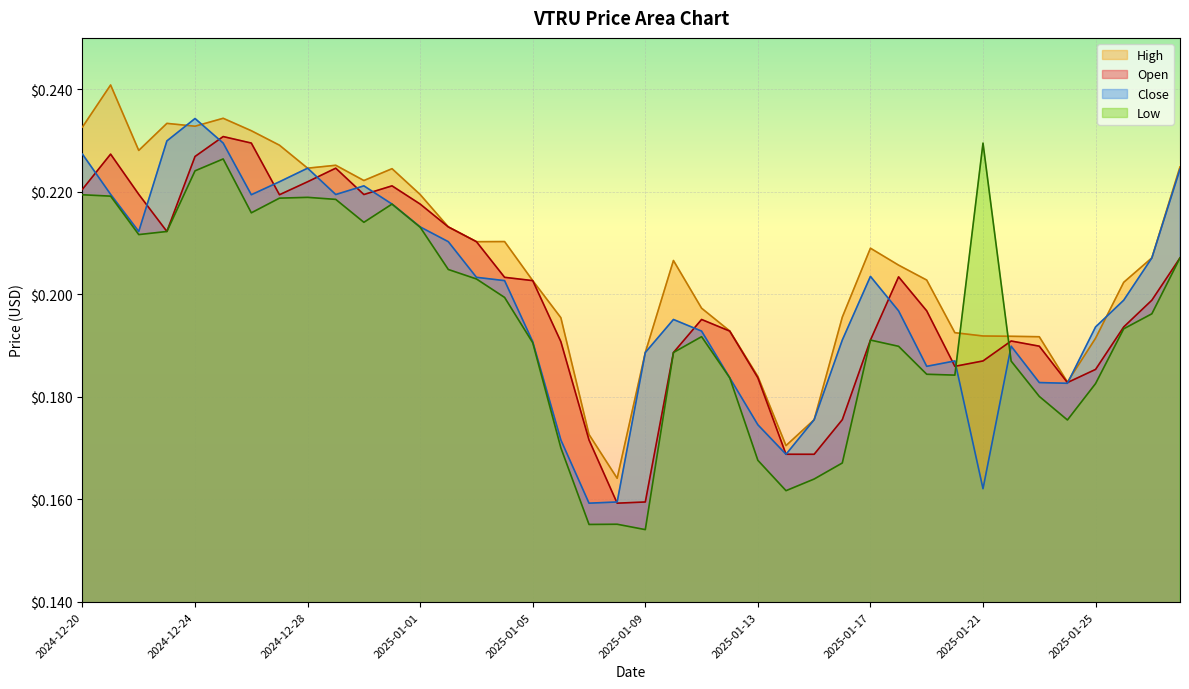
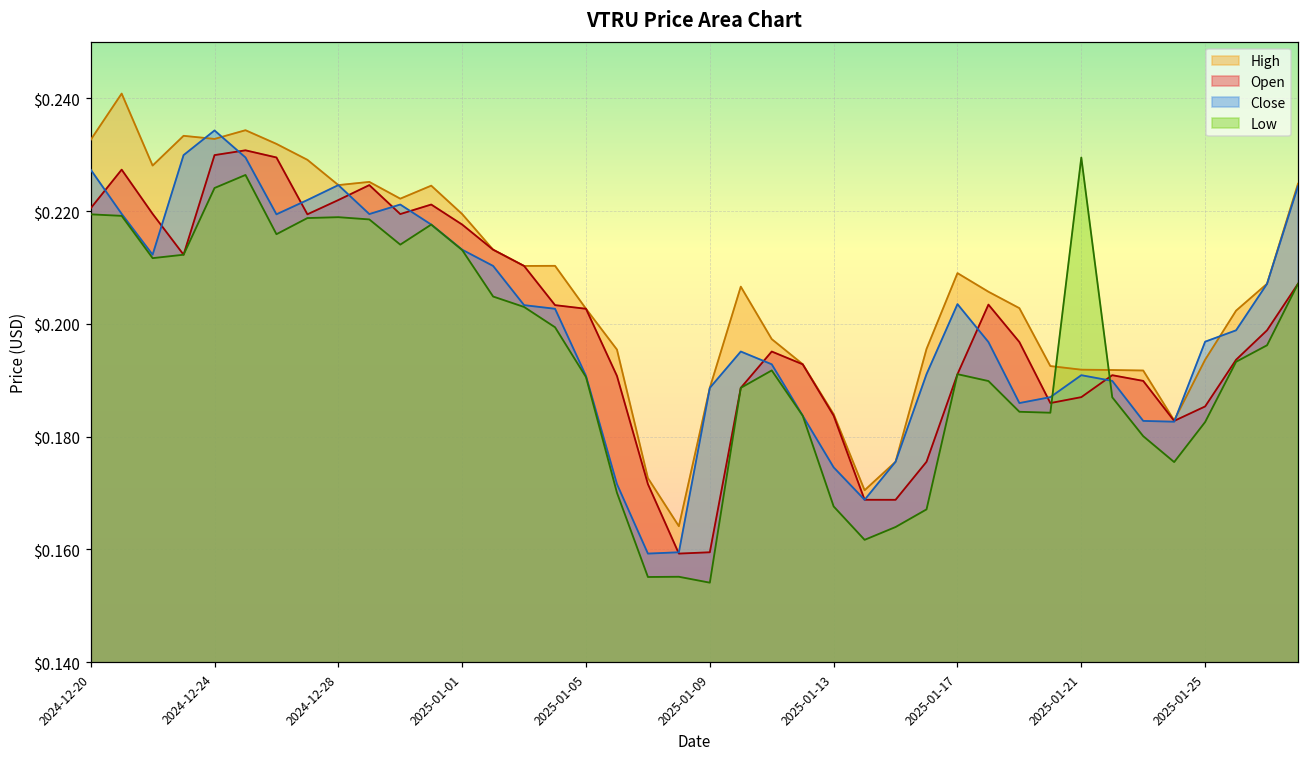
Open, 2024-12-24: $0.227 -> $0.230
Close, 2025-01-21: $0.162 -> $0.191
High, 2025-01-25: $0.191 -> $0.194
Close, 2025-01-25: $0.194 -> $0.197
